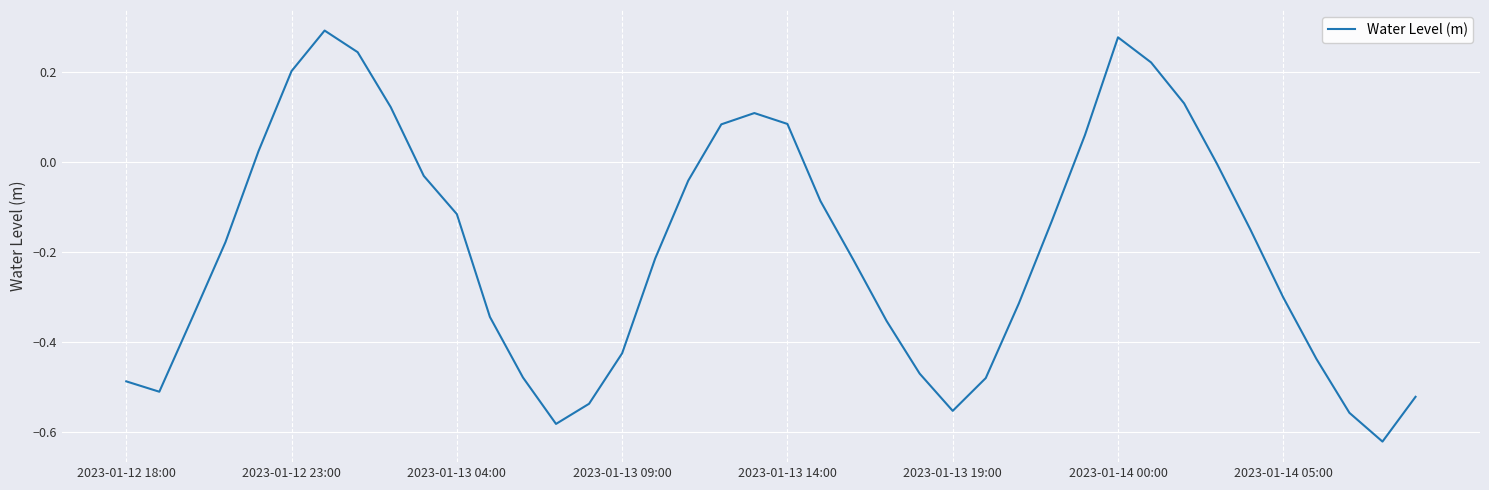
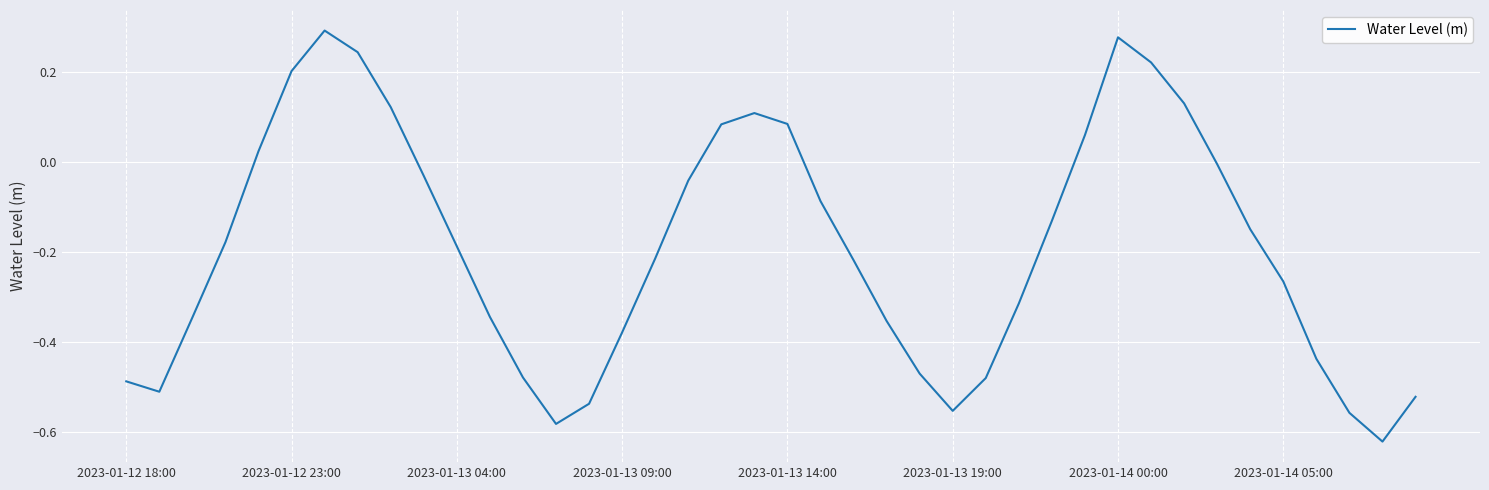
2023-01-13 04:00: -0.12 -> -0.19
2023-01-13 09:00: -0.43 -> -0.38
2023-01-14 05:00: -0.30 -> -0.27
